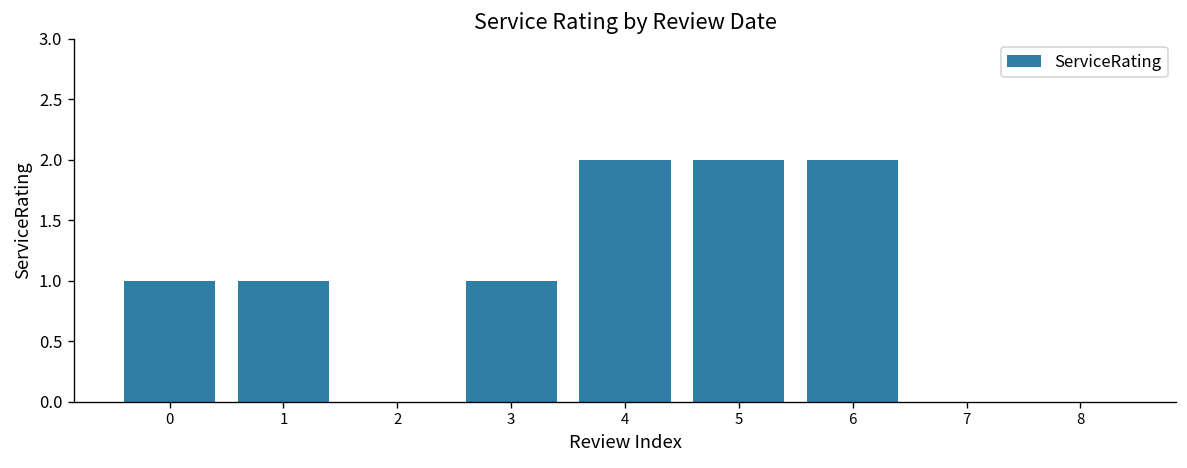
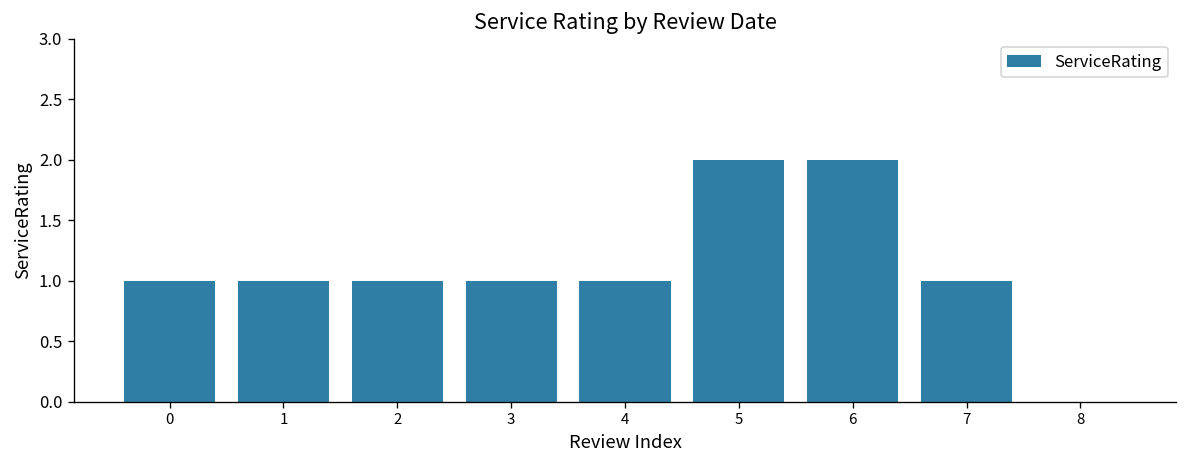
2: 0 -> 1
4: 2 -> 1
7: 0 -> 1
